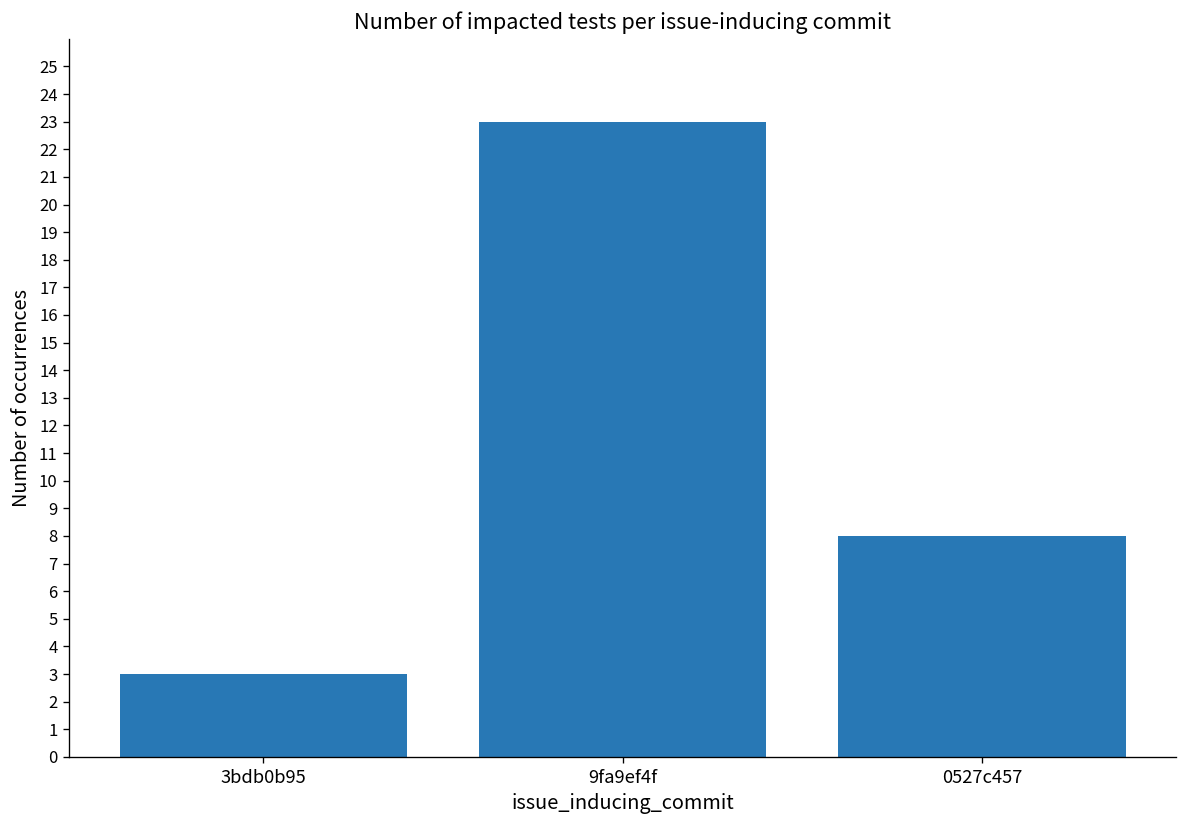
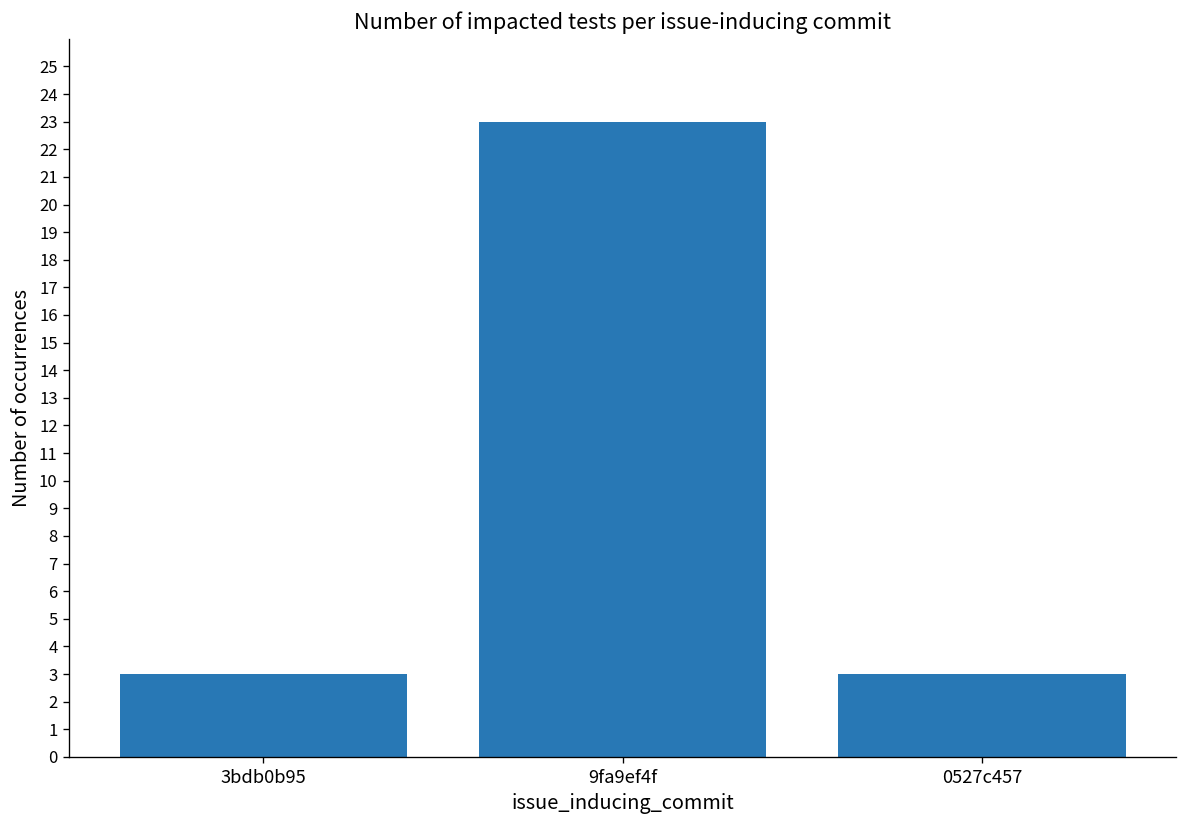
0527c457: 8 -> 3
